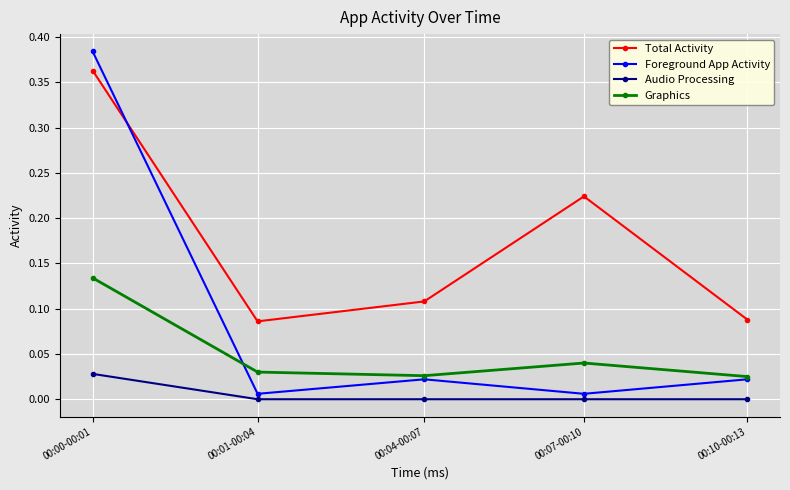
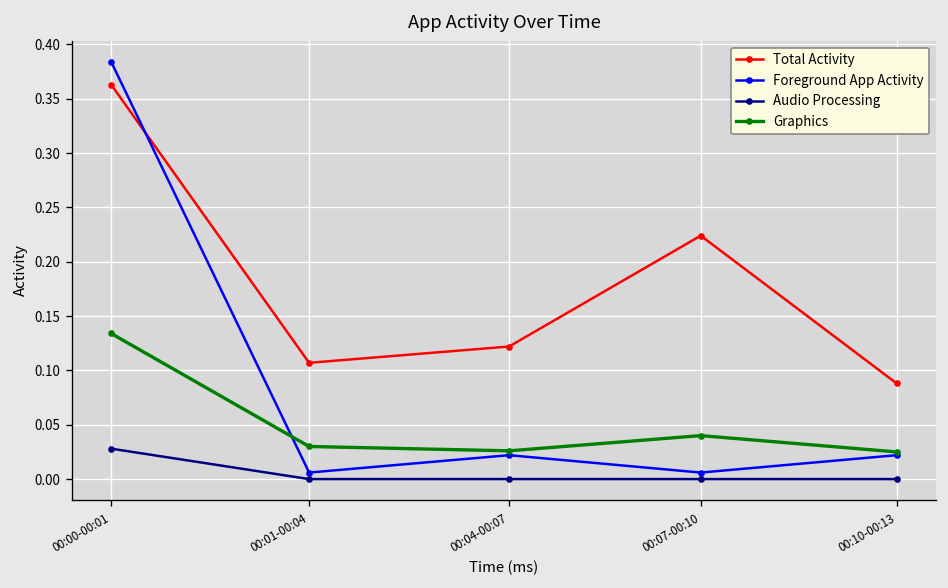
Total Activity, 00:01-00:04: 0.09 -> 0.11
Total Activity, 00:04-00:07: 0.11 -> 0.12
